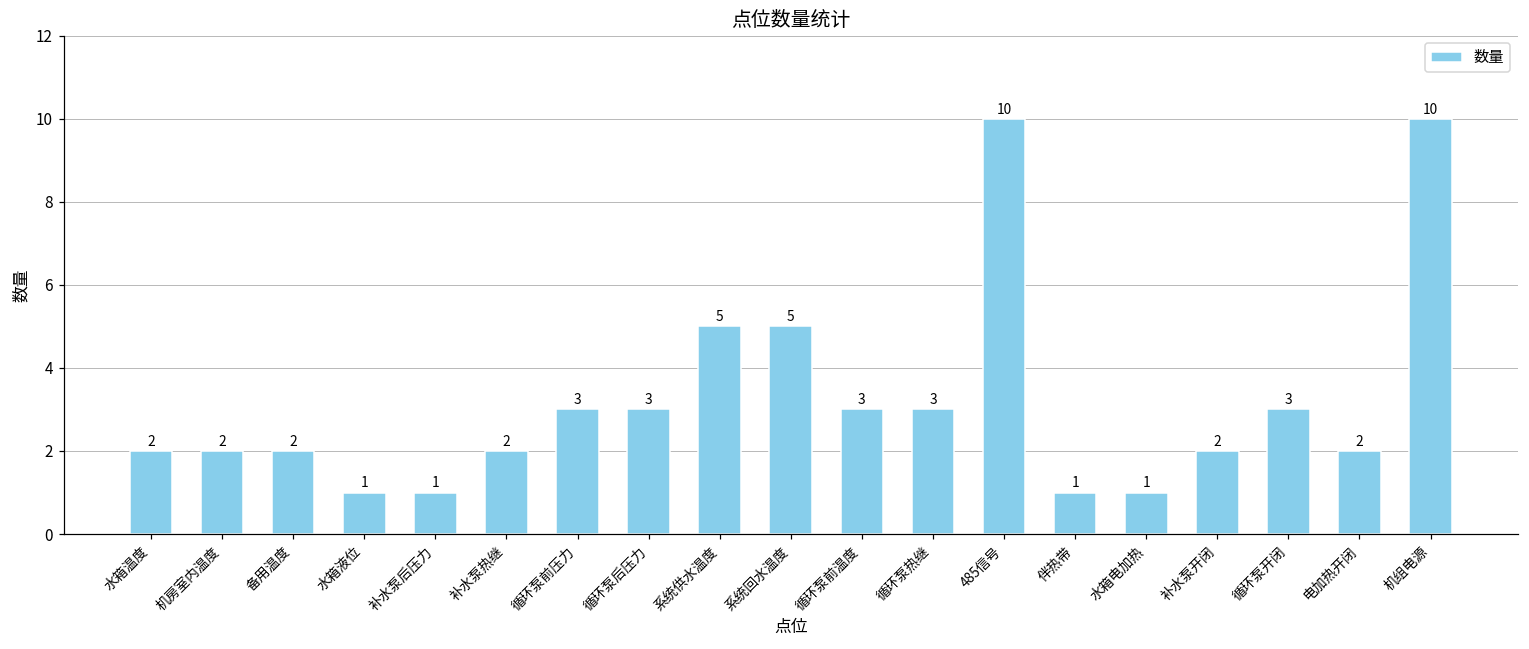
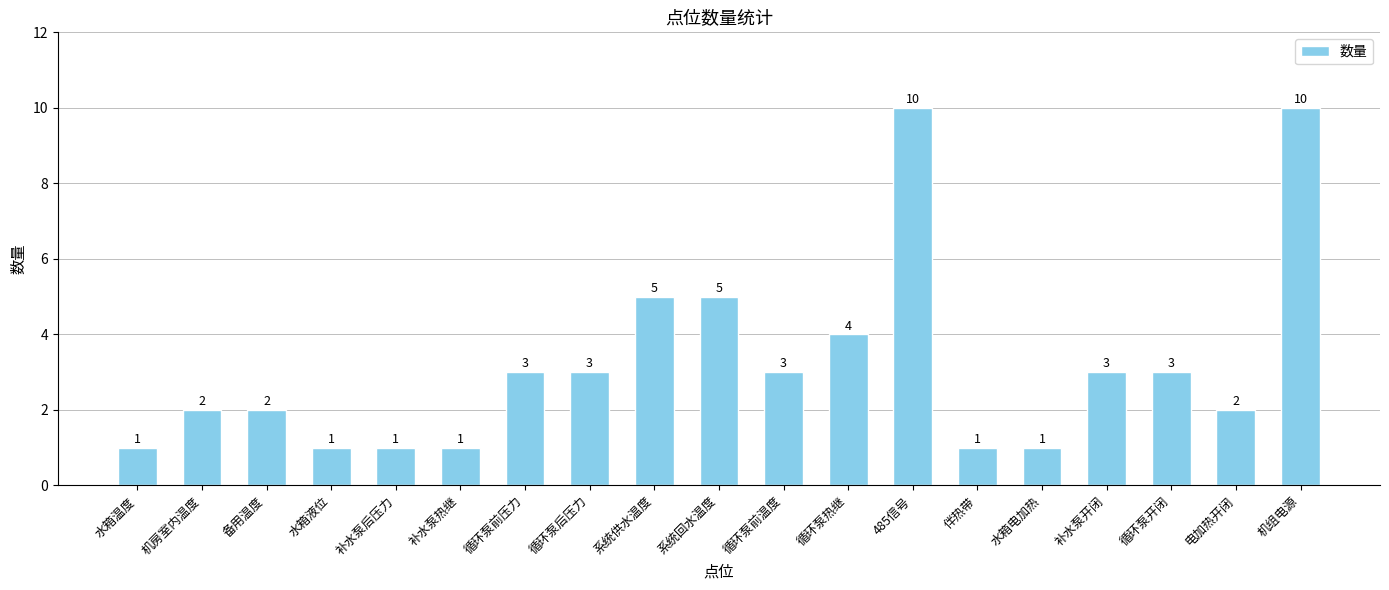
水箱温度: 2 -> 1
补水泵热继: 2 -> 1
循环泵热继: 3 -> 4
补水泵开闭: 2 -> 3
